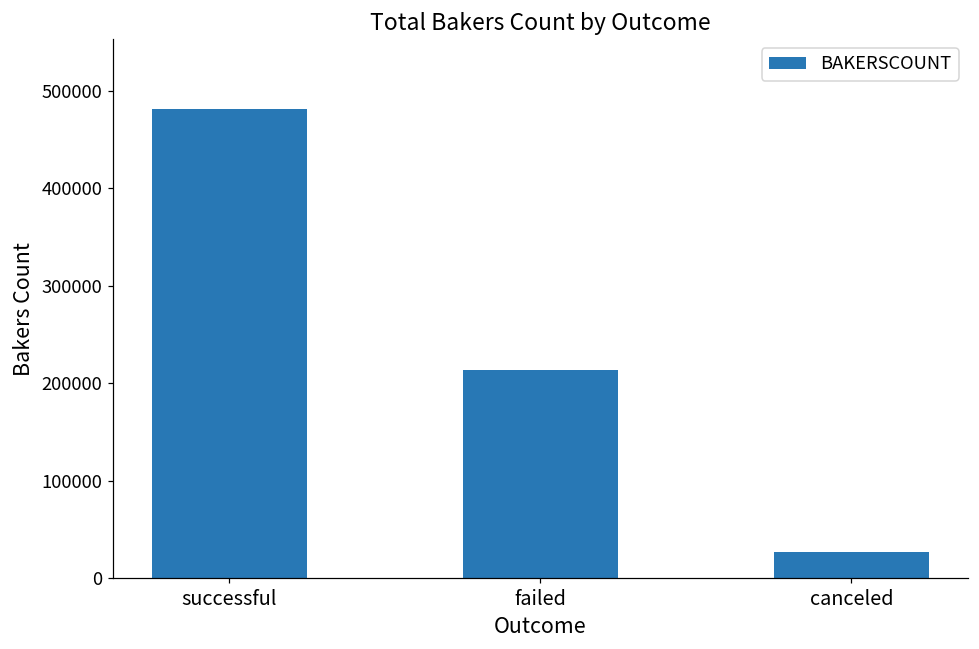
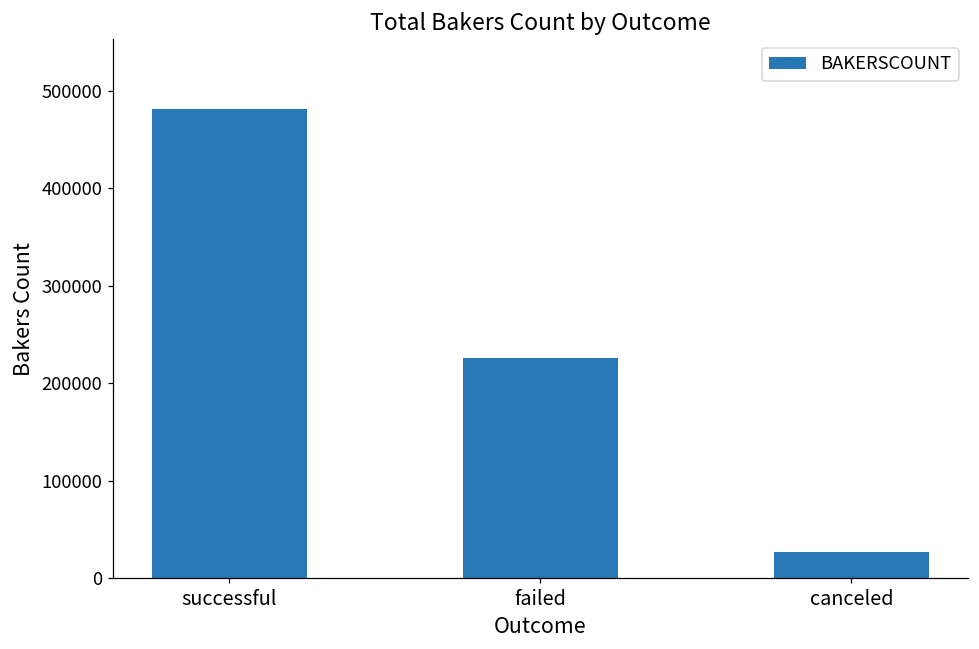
failed: 210000 -> 230000
